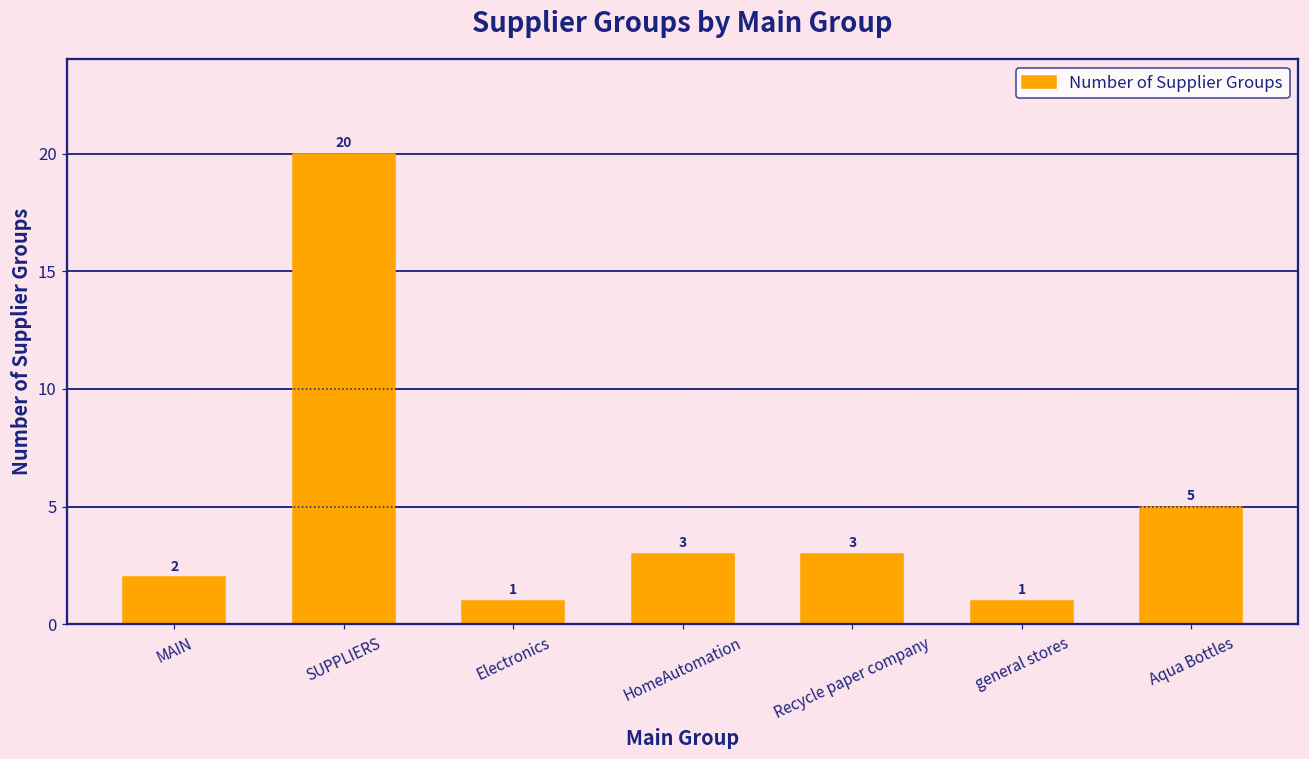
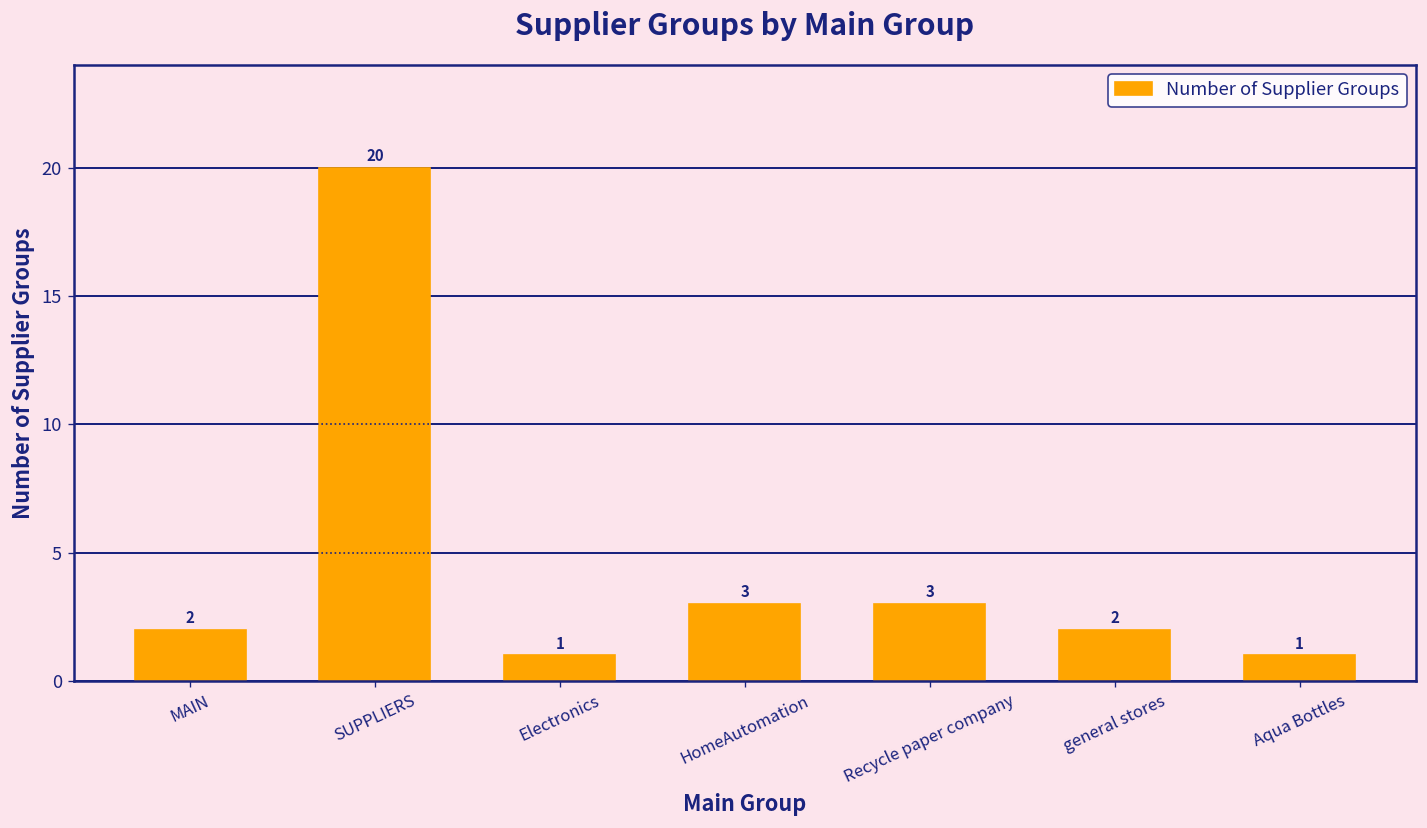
general stores: 1 -> 2
Aqua Bottles: 5 -> 1
